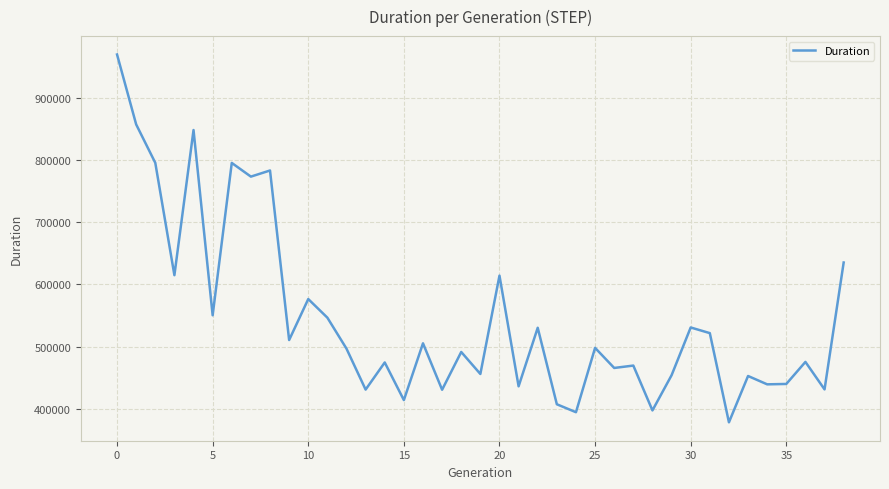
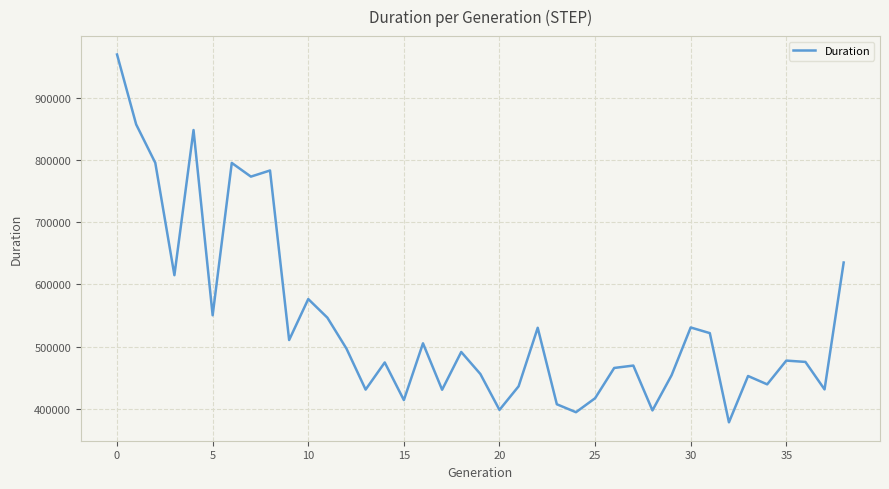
20: 610000 -> 400000
25: 500000 -> 420000
35: 440000 -> 480000
